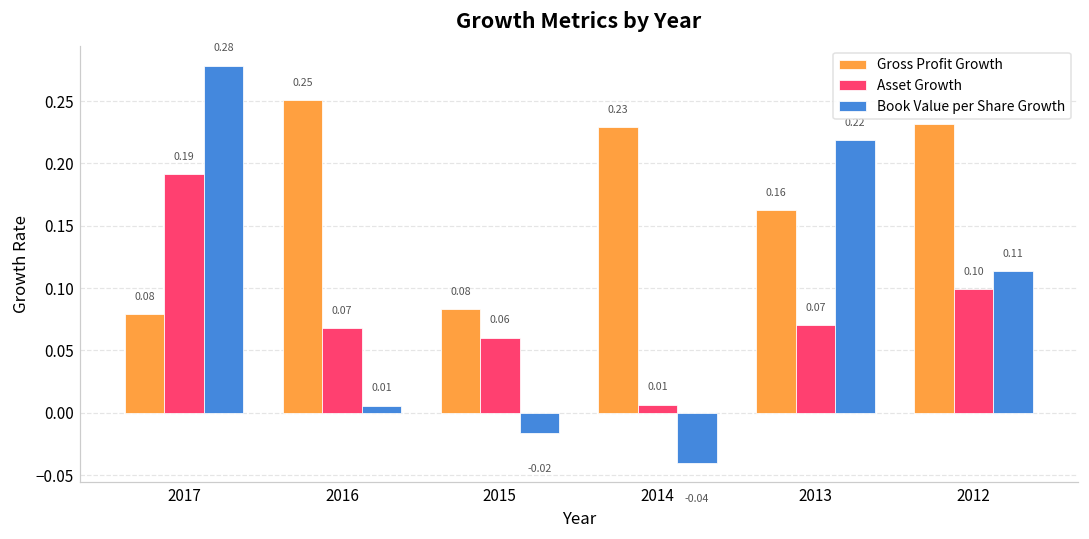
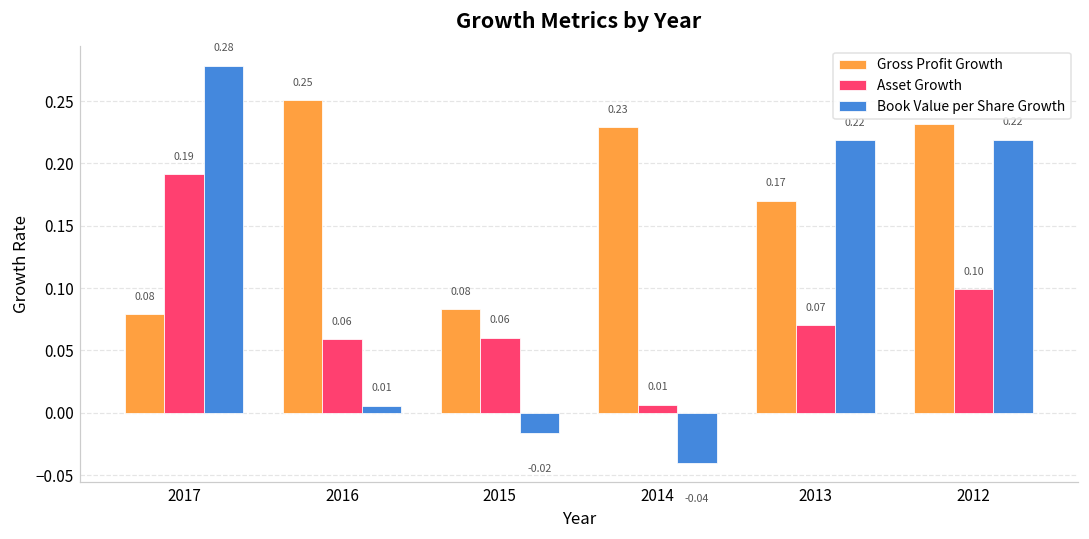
Asset Growth, 2016: 0.07 -> 0.06
Gross Profit Growth, 2013: 0.16 -> 0.17
Book Value per Share Growth, 2012: 0.114 -> 0.219
